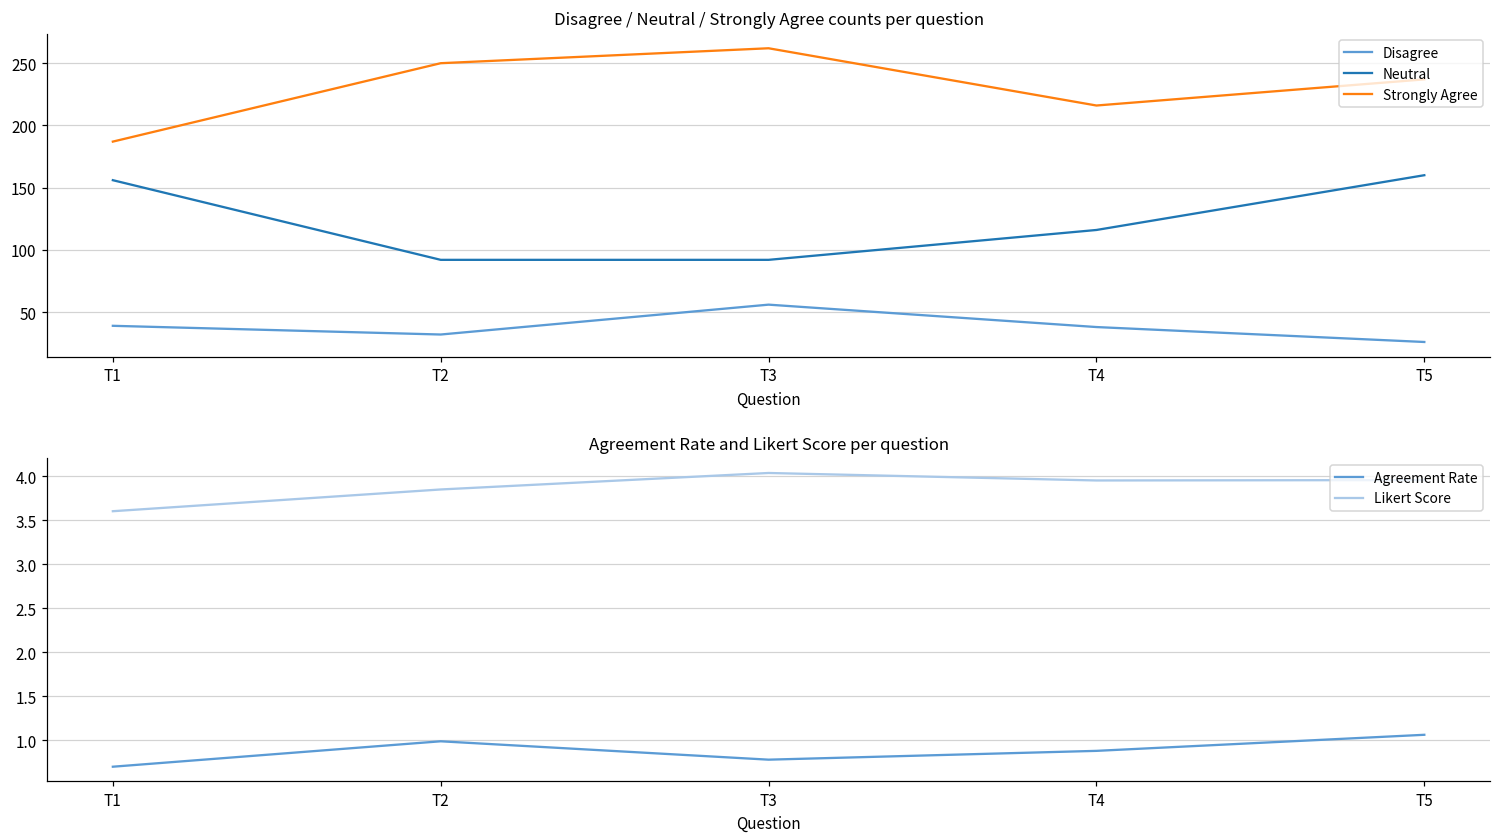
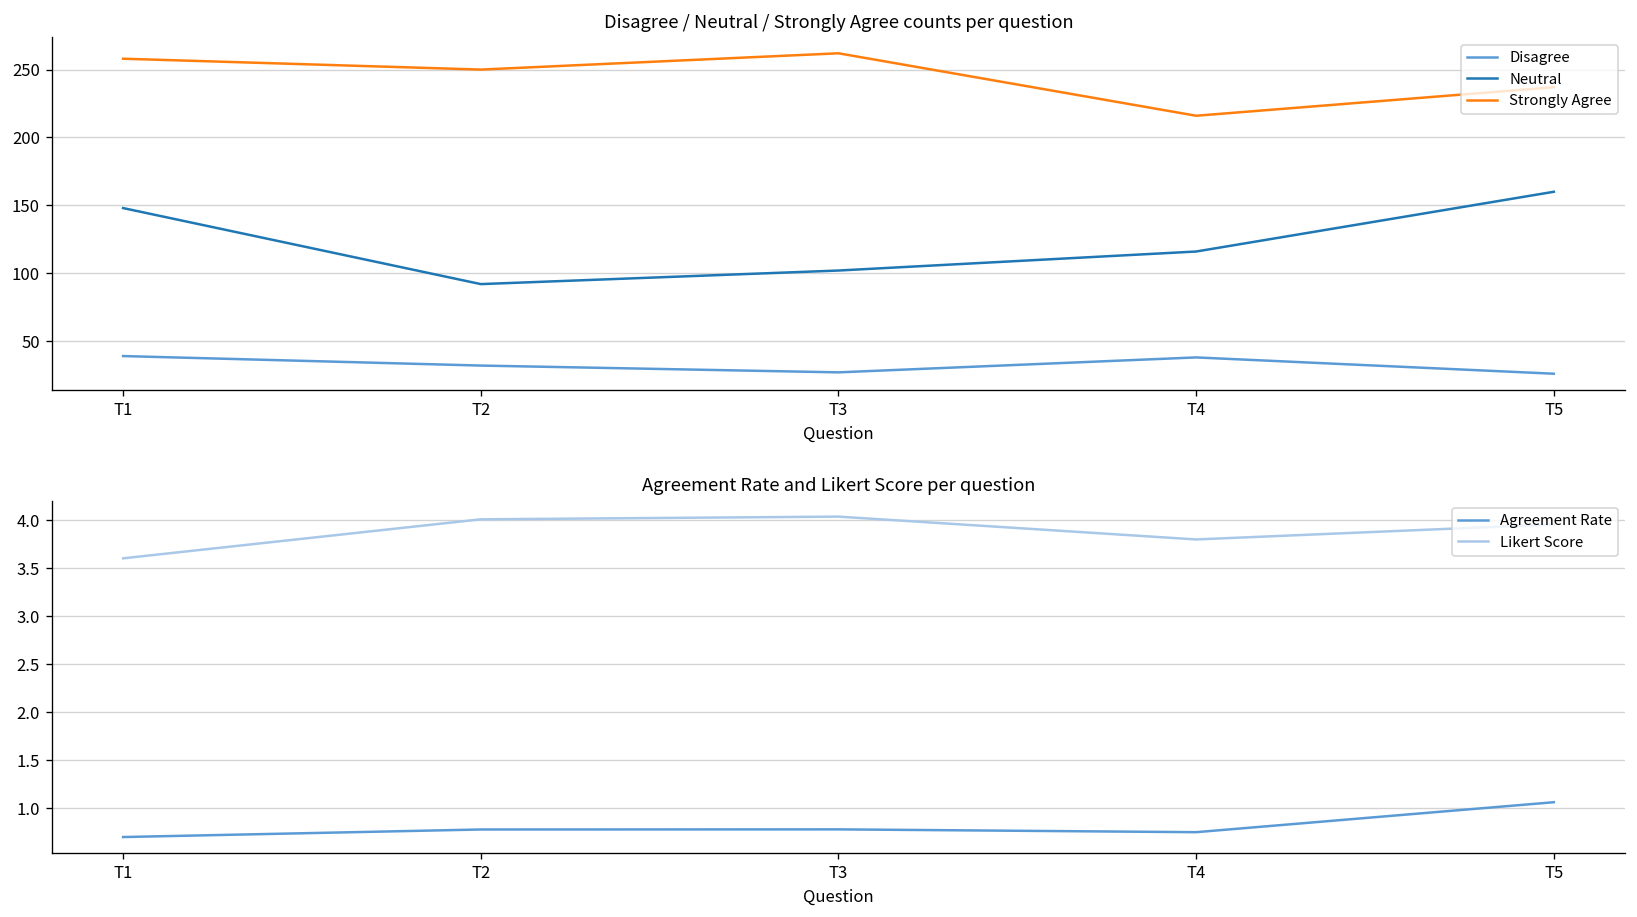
Disagree / Neutral / Strongly Agree counts per question, Neutral, T1: 156 -> 148
Disagree / Neutral / Strongly Agree counts per question, Strongly Agree, T1: 187 -> 258
Disagree / Neutral / Strongly Agree counts per question, Disagree, T3: 56 -> 27
Disagree / Neutral / Strongly Agree counts per question, Neutral, T3: 92 -> 102
Agreement Rate and Likert Score per question, Agreement Rate, T2: 1.0 -> 0.8
Agreement Rate and Likert Score per question, Likert Score, T2: 3.9 -> 4.0
Agreement Rate and Likert Score per question, Agreement Rate, T4: 0.9 -> 0.8
Agreement Rate and Likert Score per question, Likert Score, T4: 4.0 -> 3.8
